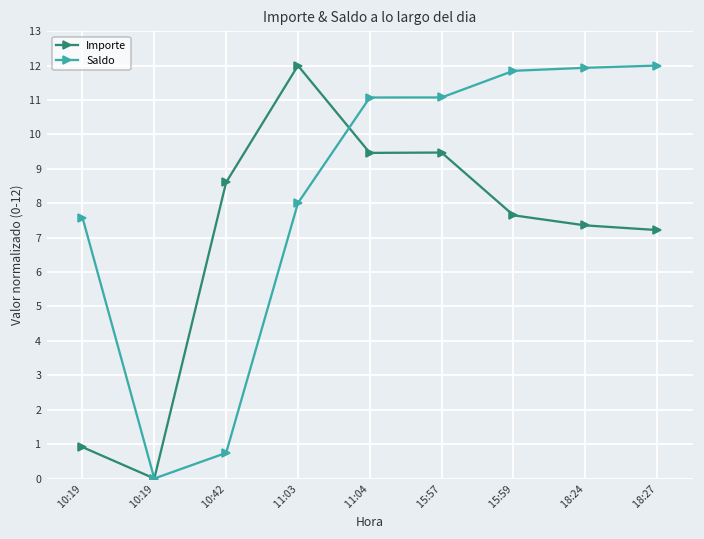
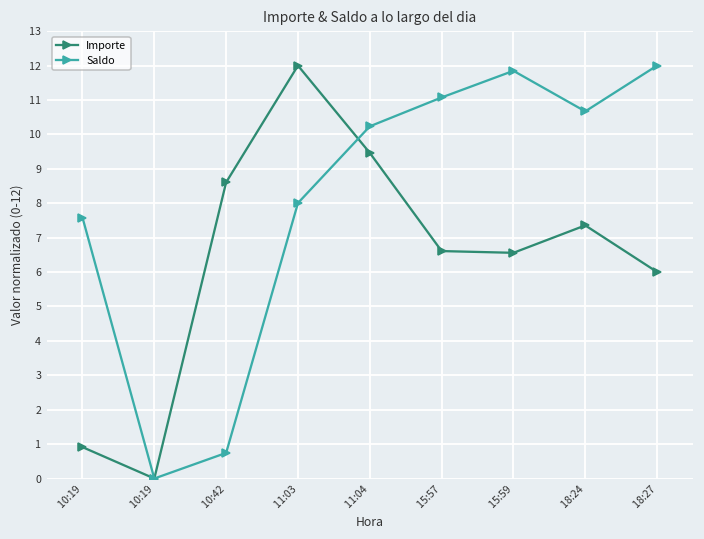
Saldo, 11:04: 11.1 -> 10.2
Importe, 15:57: 9.5 -> 6.6
Importe, 15:59: 7.6 -> 6.6
Saldo, 18:24: 11.9 -> 10.7
Importe, 18:27: 7.2 -> 6.0
